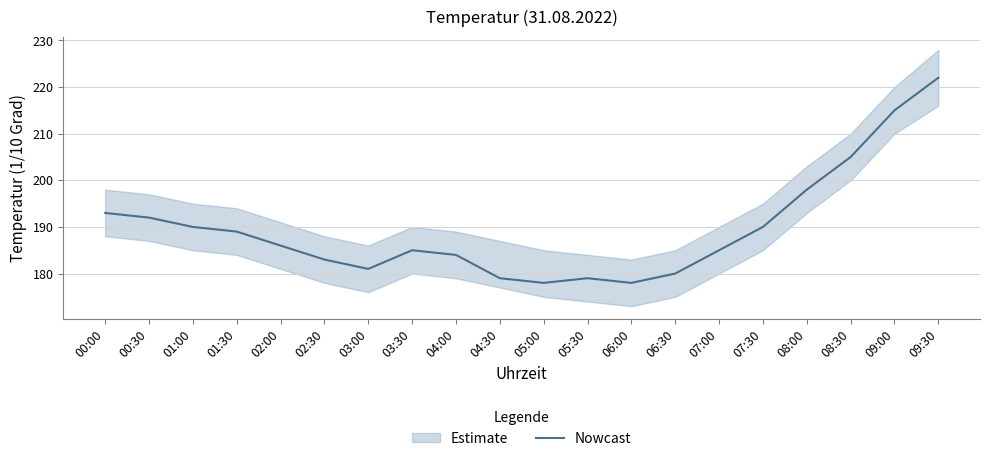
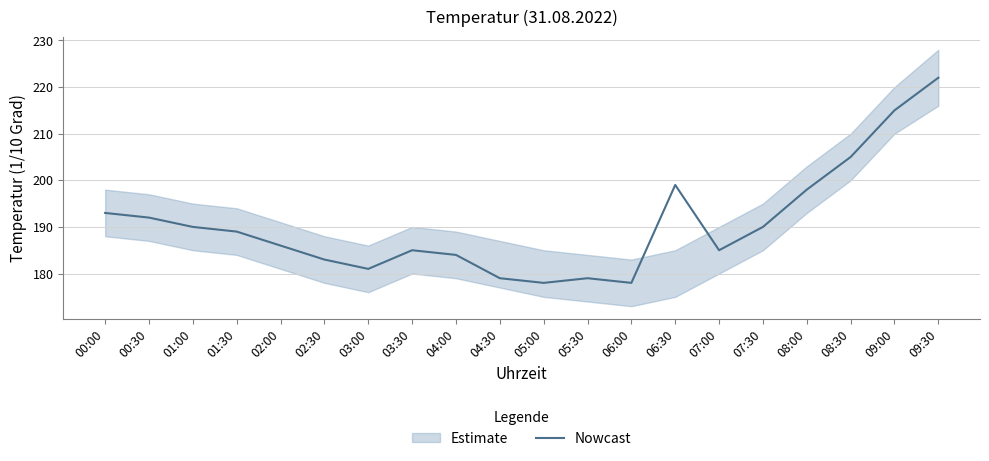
Nowcast, 06:30: 180 -> 199
